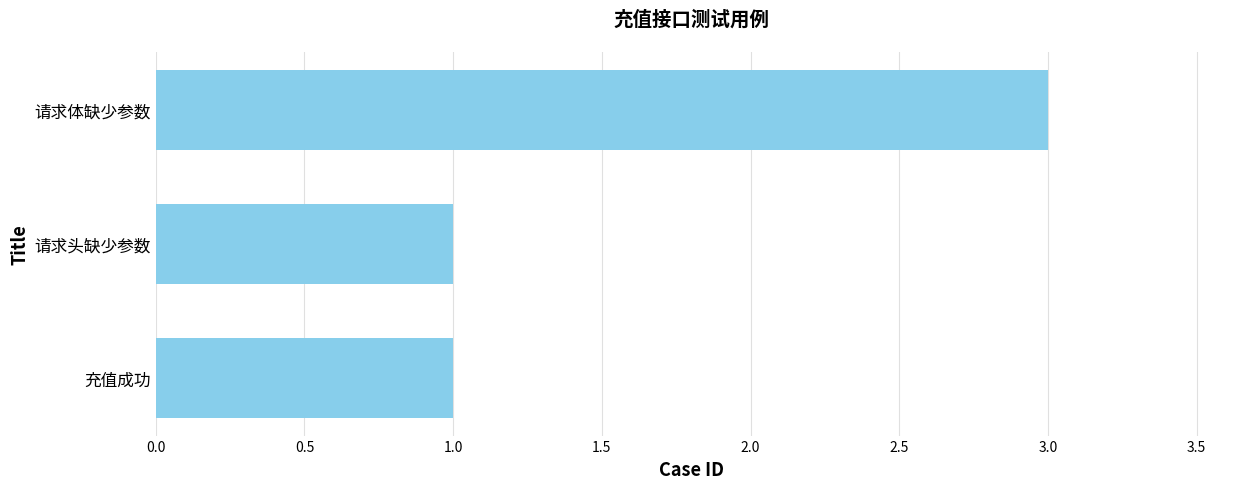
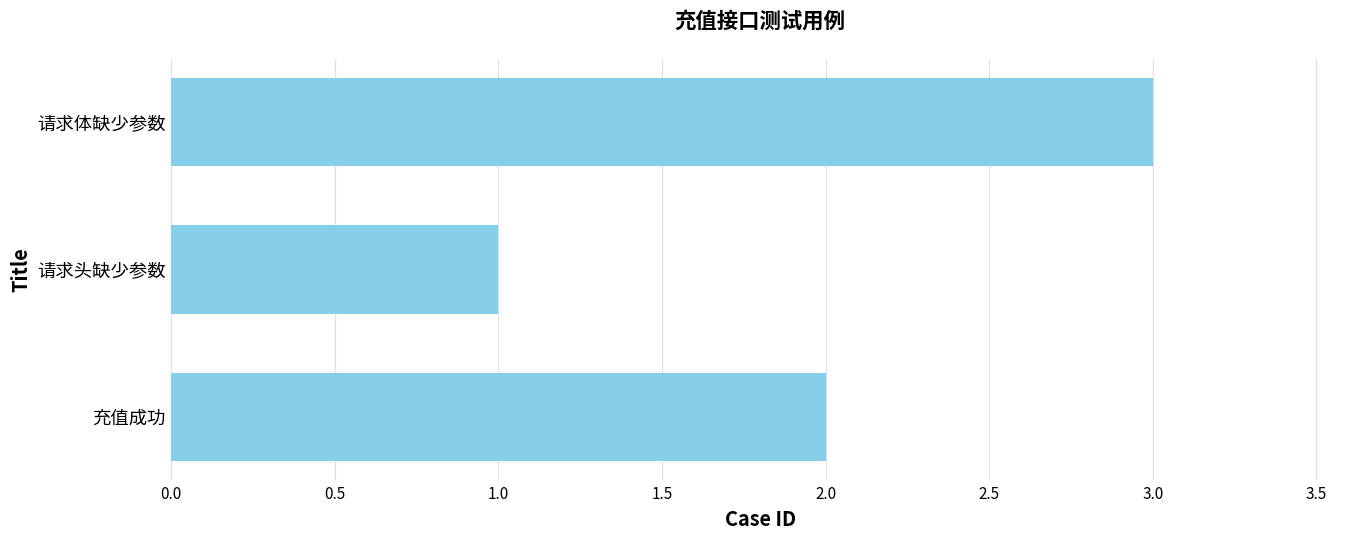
充值成功: 1 -> 2
